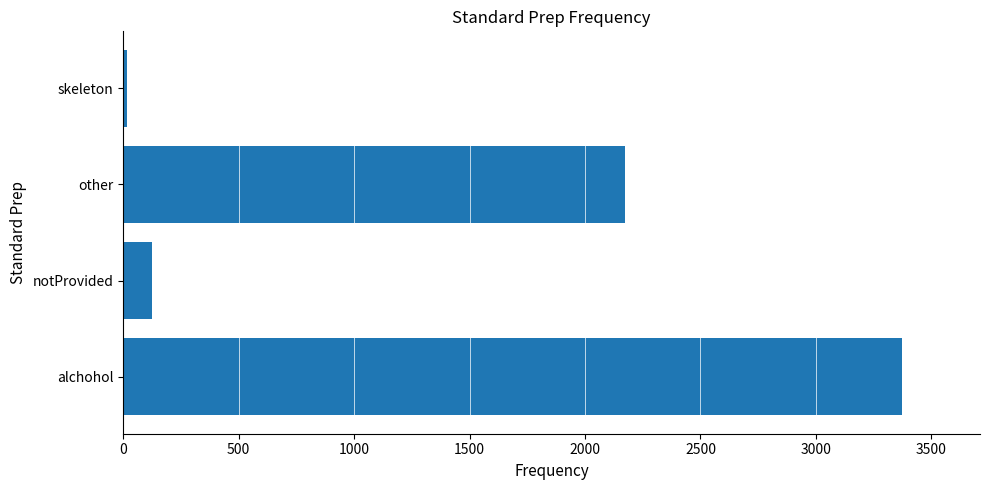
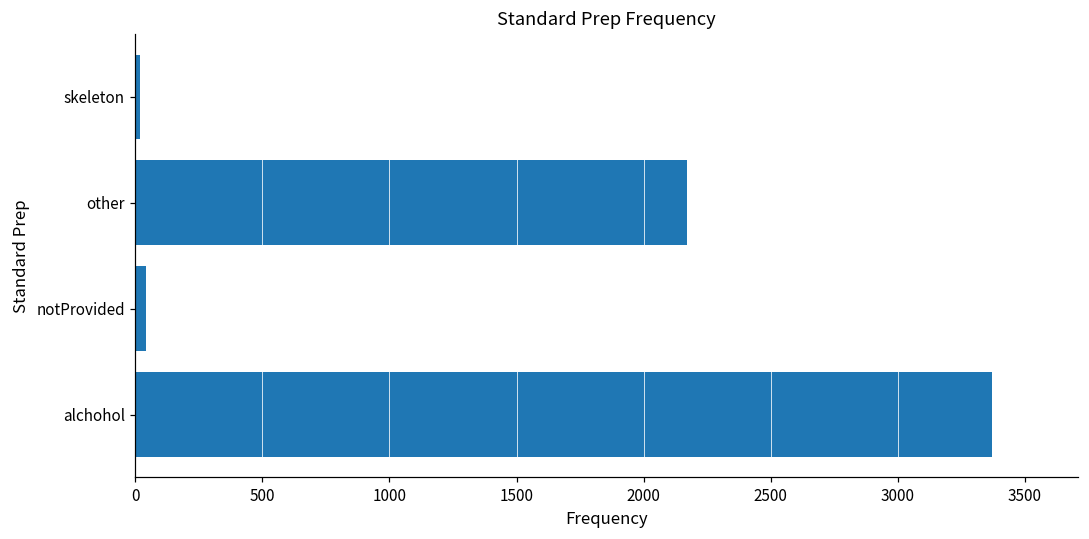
notProvided: 120 -> 40
